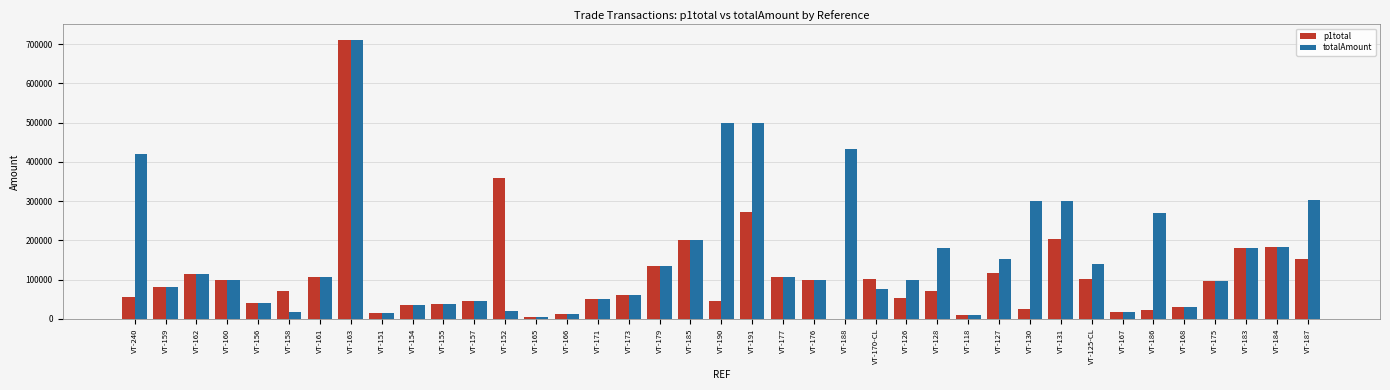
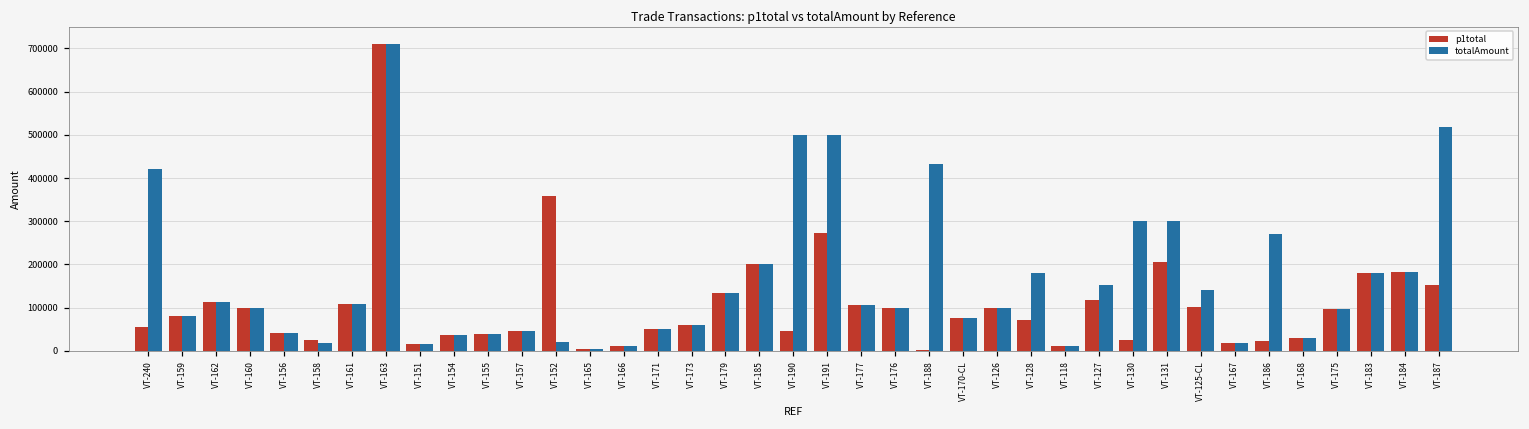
p1total, VT-158: 70000 -> 20000
p1total, VT-170-CL: 100000 -> 80000
p1total, VT-126: 50000 -> 100000
totalAmount, VT-187: 300000 -> 520000
